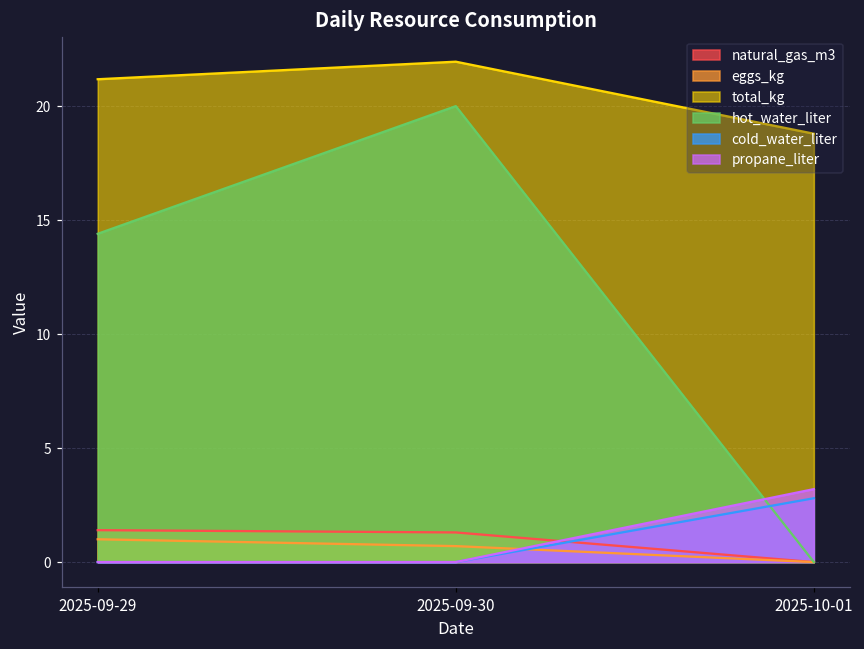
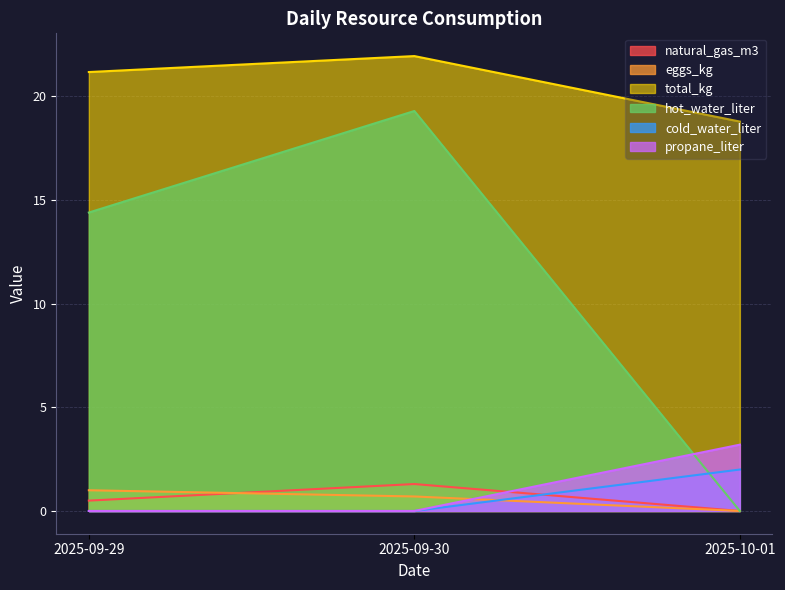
natural_gas_m3, 2025-09-29: 1.4 -> 0.5
hot_water_liter, 2025-09-30: 20.0 -> 19.3
cold_water_liter, 2025-10-01: 2.8 -> 2.0
